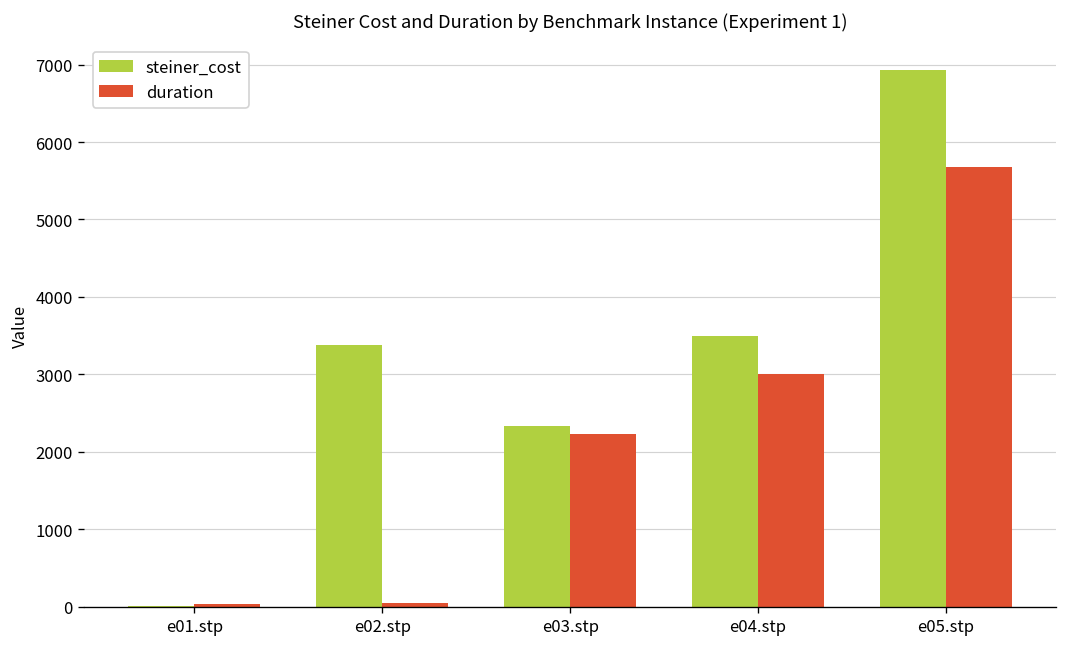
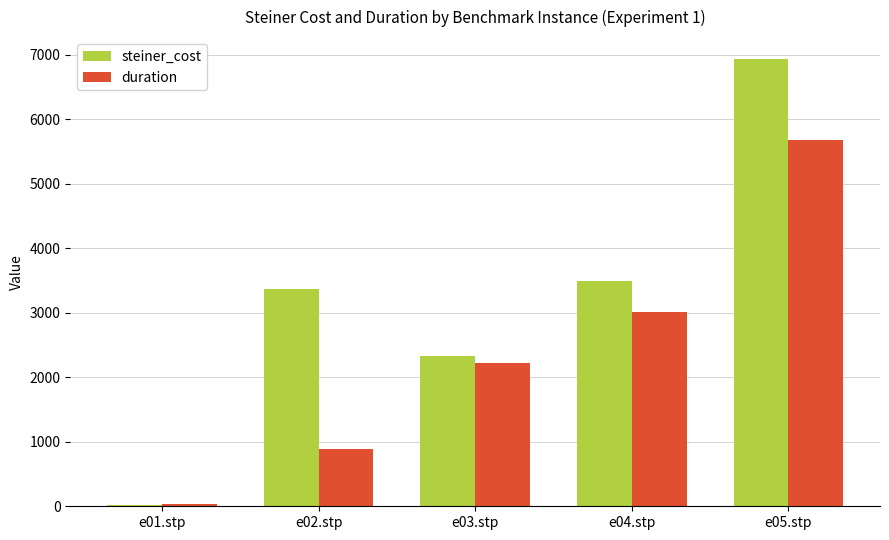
duration, e02.stp: 100 -> 900
